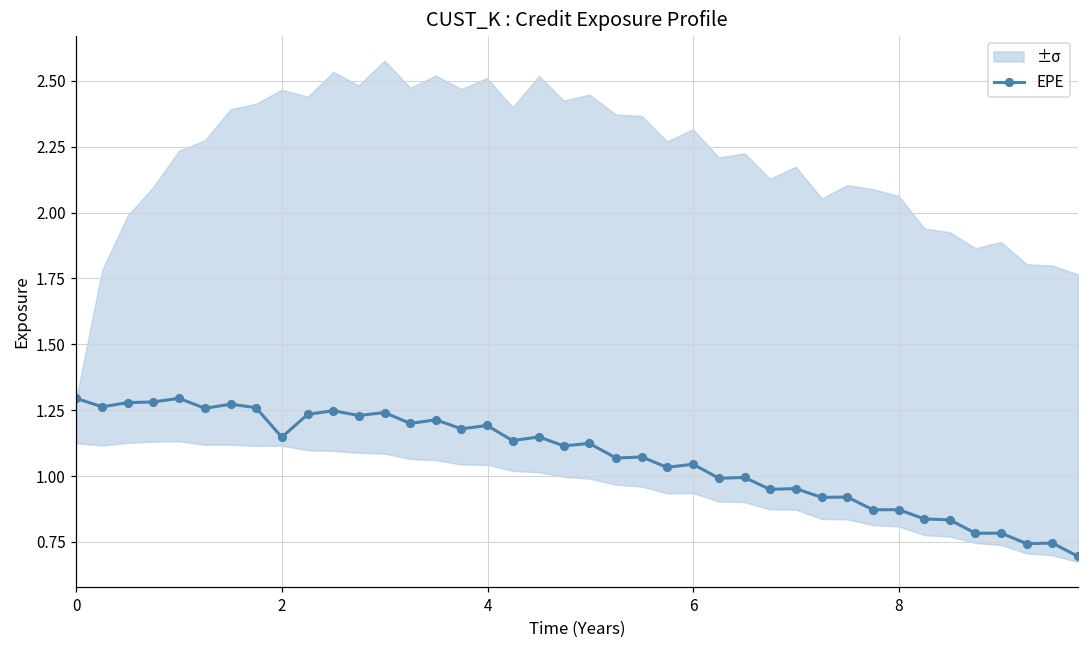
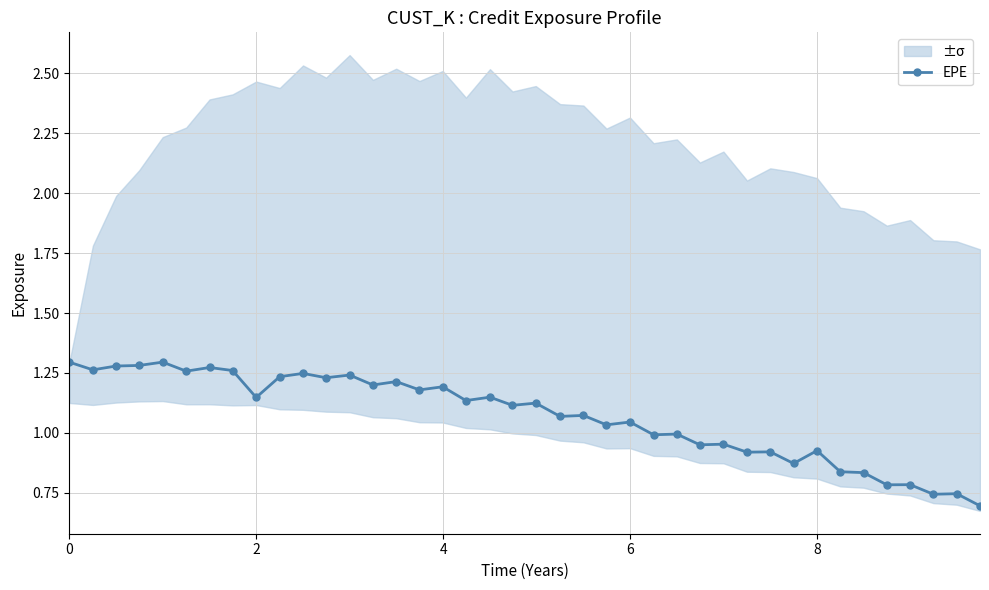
EPE, 8: 0.87 -> 0.93
